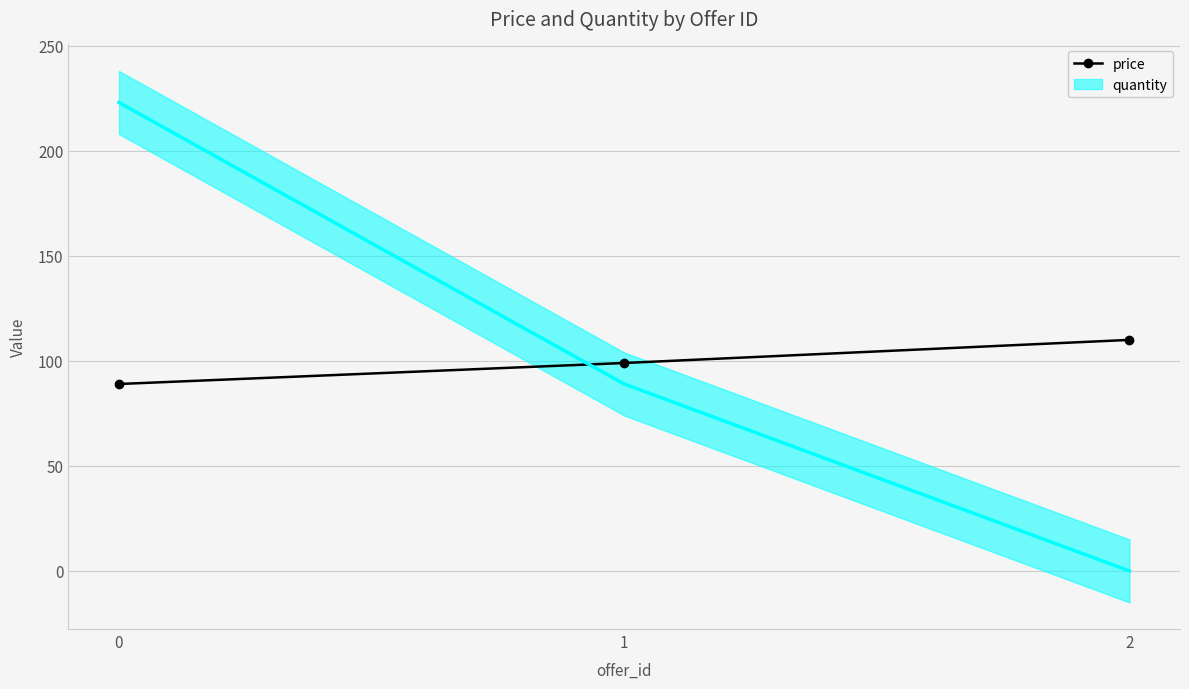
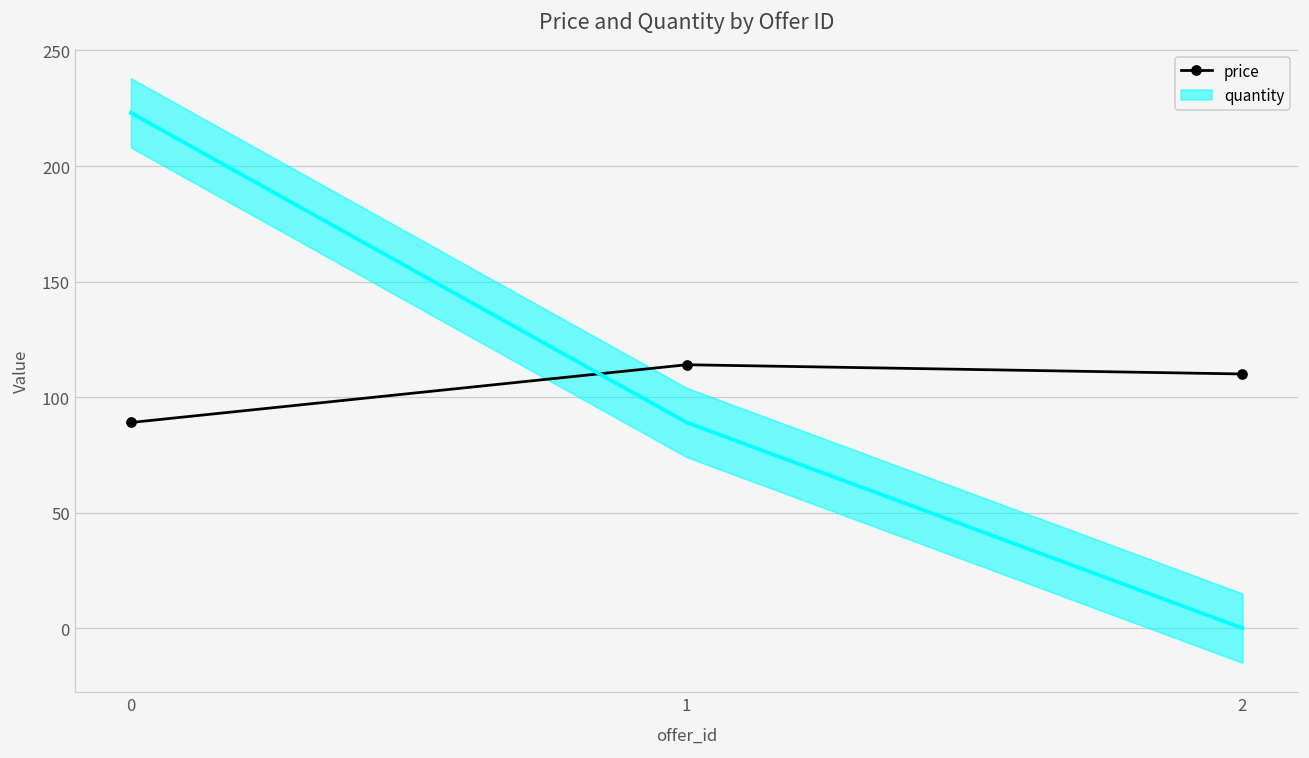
price, 1: 99 -> 114
